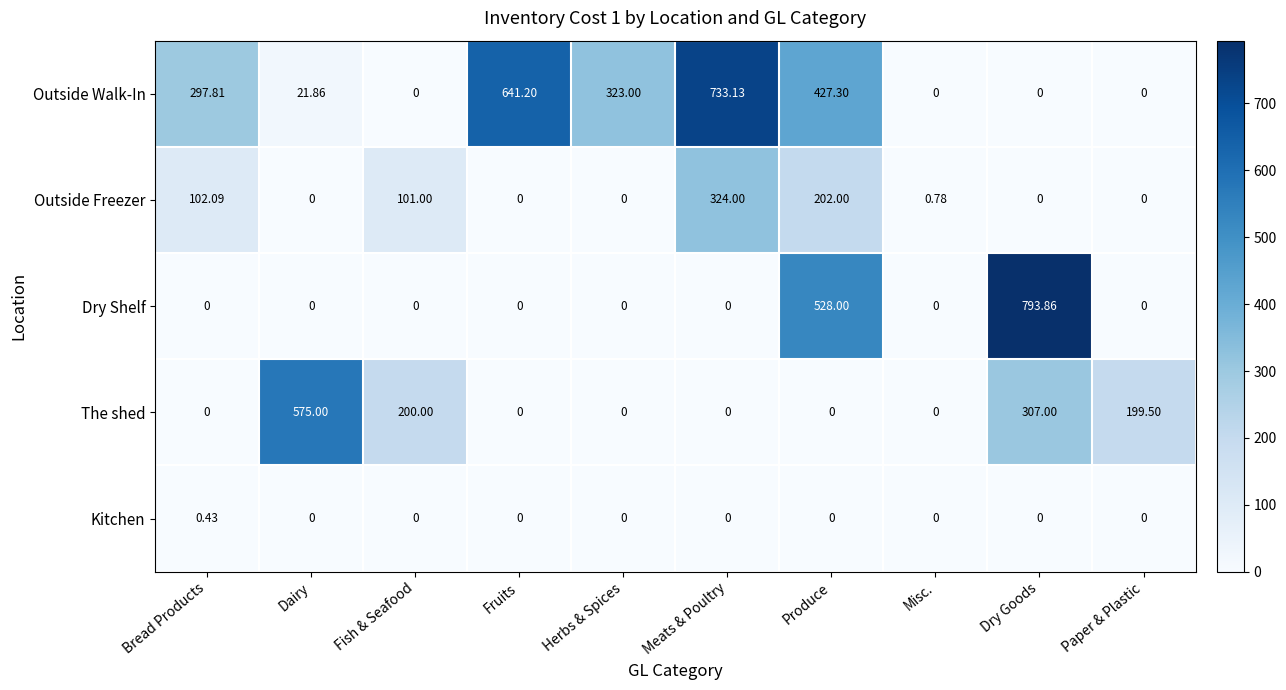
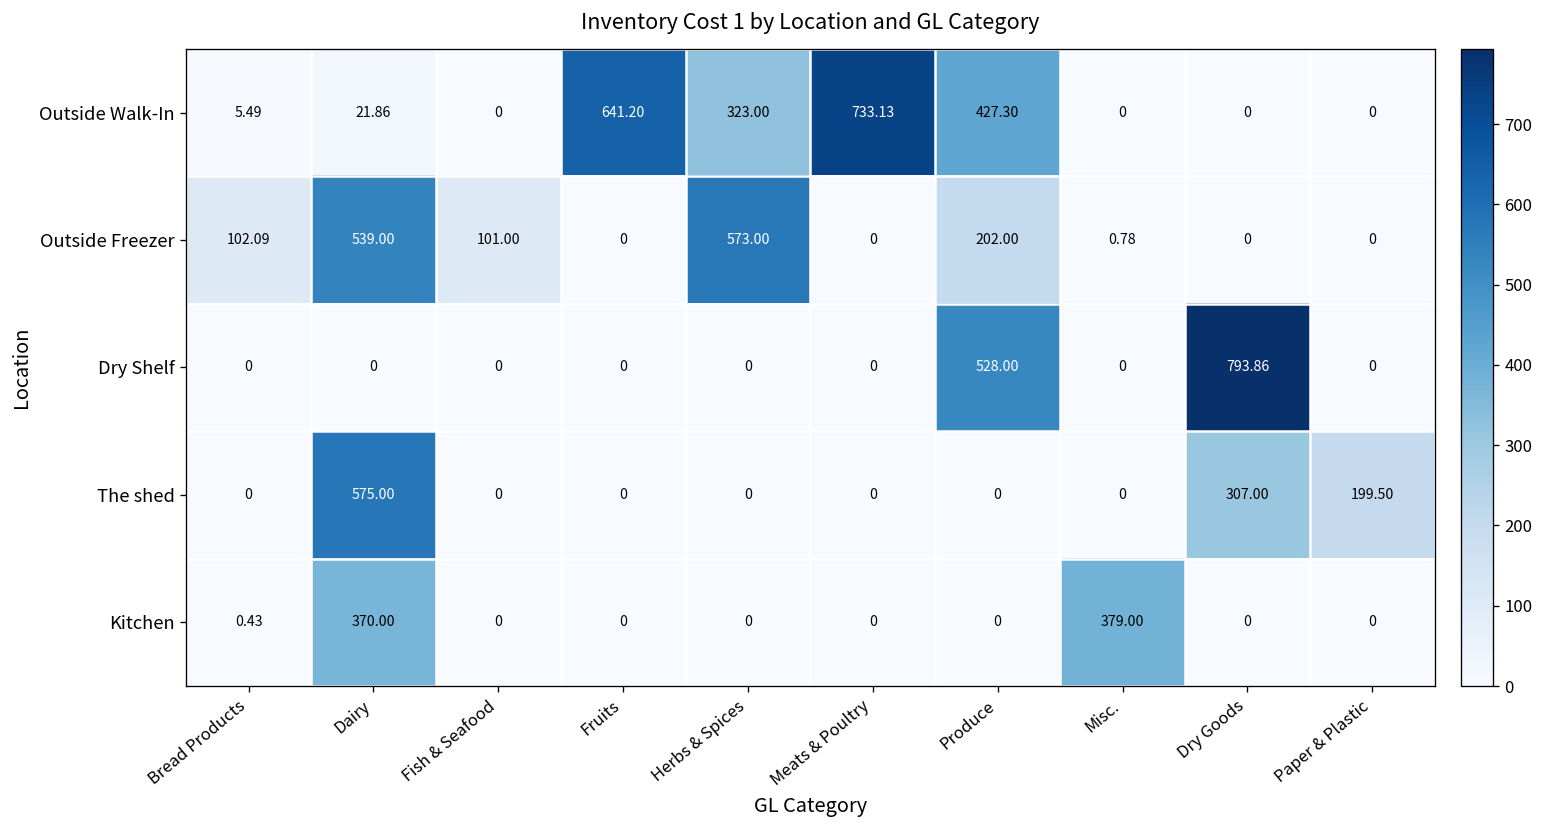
Outside Walk-In, Bread Products: 297.81 -> 5.49
Outside Freezer, Dairy: 0 -> 539.00
Outside Freezer, Herbs & Spices: 0 -> 573.00
Outside Freezer, Meats & Poultry: 324.00 -> 0
The shed, Fish & Seafood: 200.00 -> 0
Kitchen, Dairy: 0 -> 370.00
Kitchen, Misc.: 0 -> 379.00
